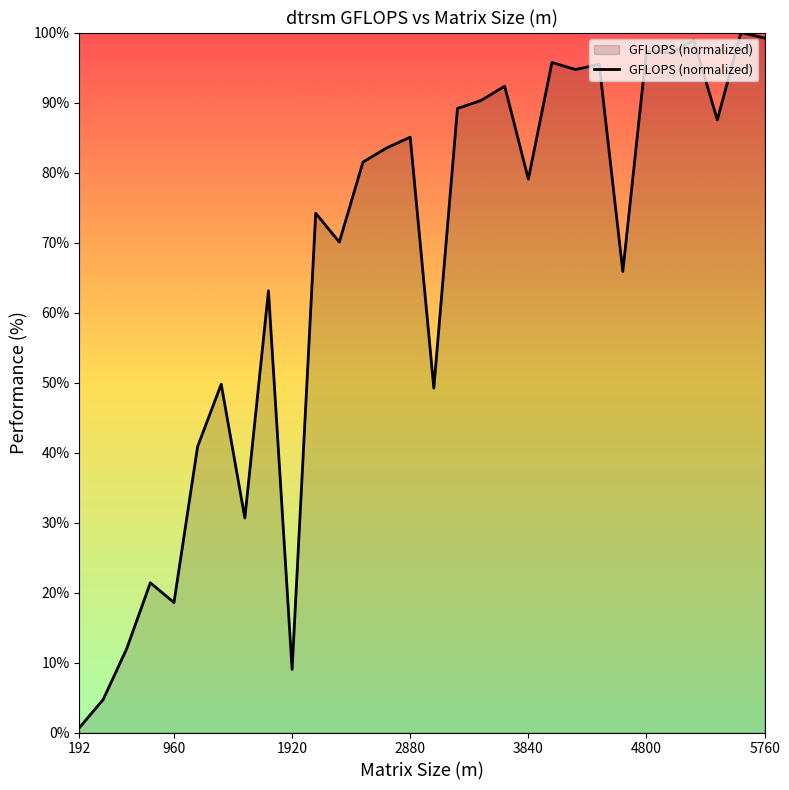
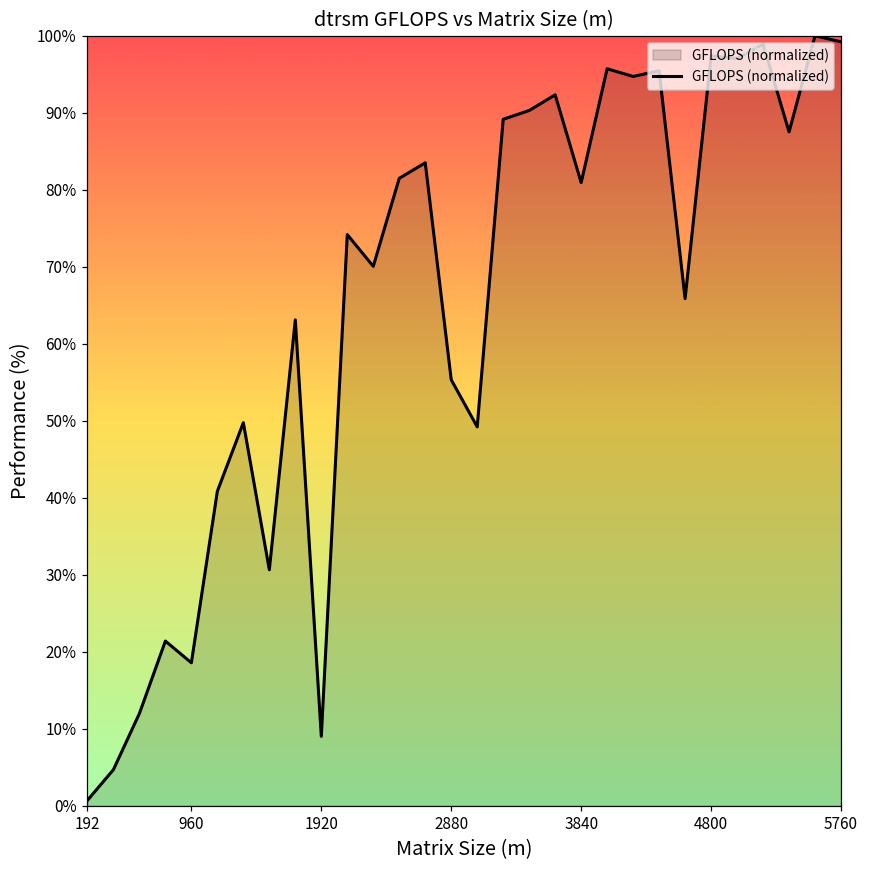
2880: 85% -> 55%
3840: 79% -> 81%
